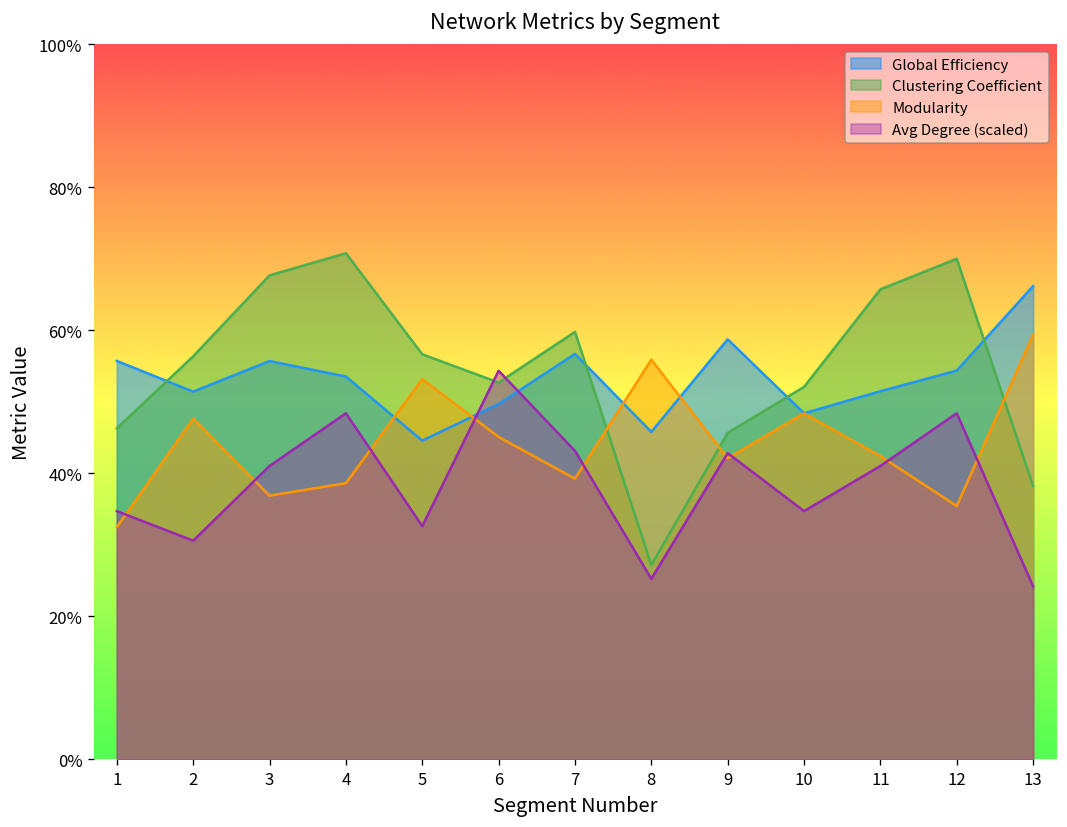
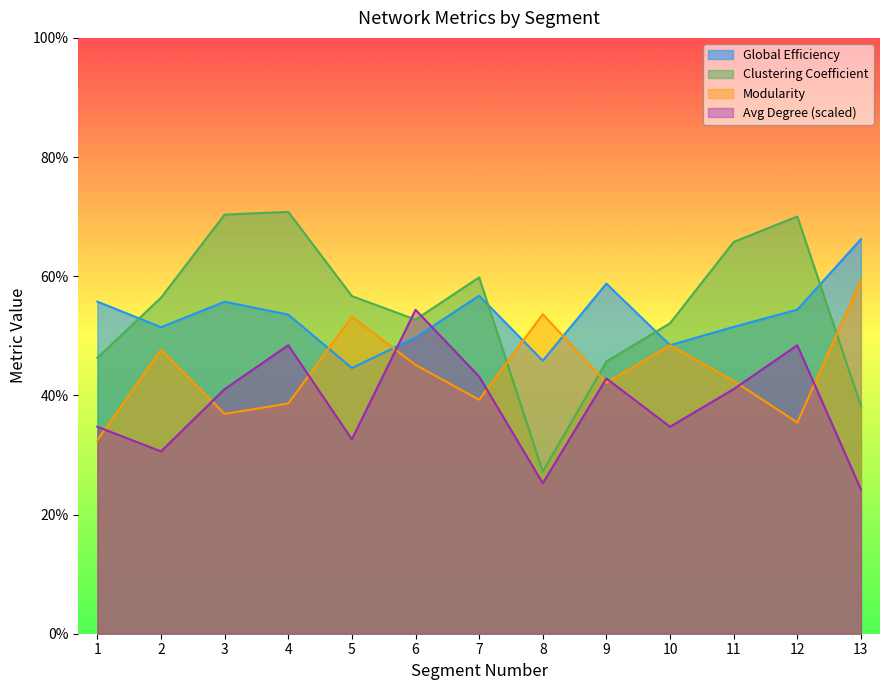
Clustering Coefficient, 3: 68% -> 70%
Modularity, 8: 56% -> 54%
